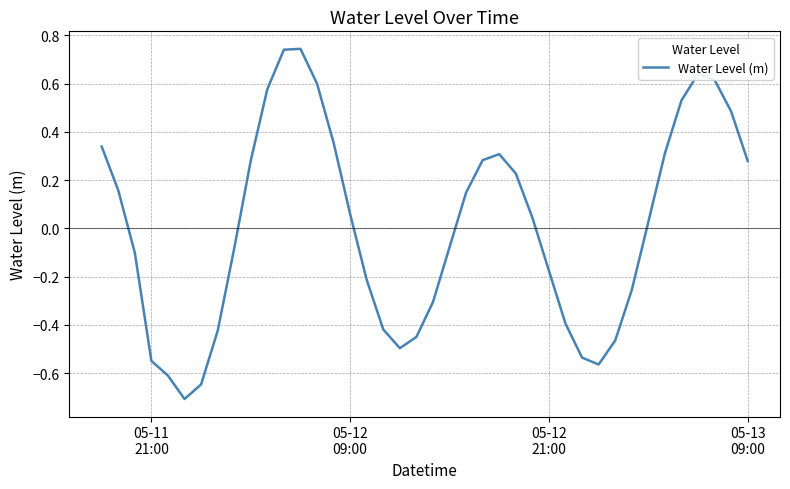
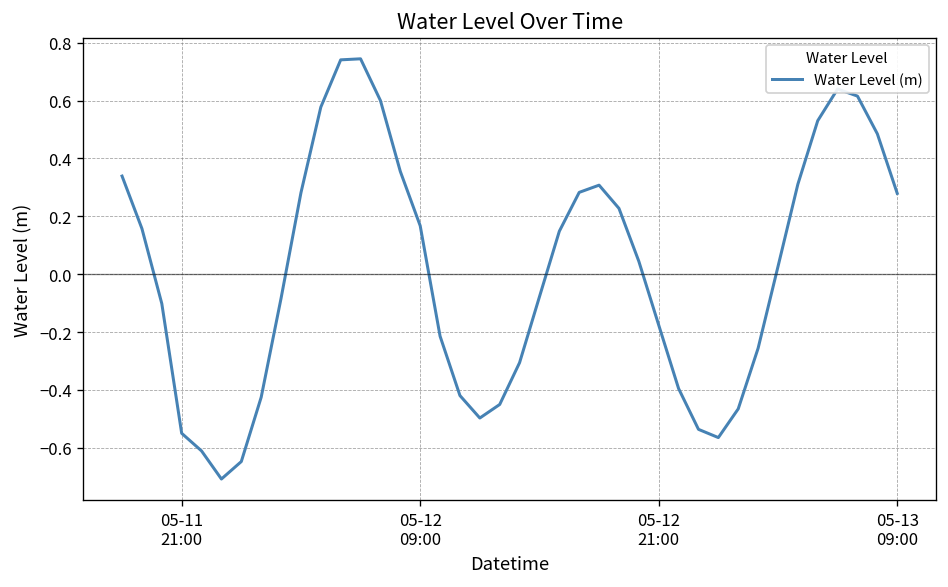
05-12 09:00: 0.06 -> 0.17
